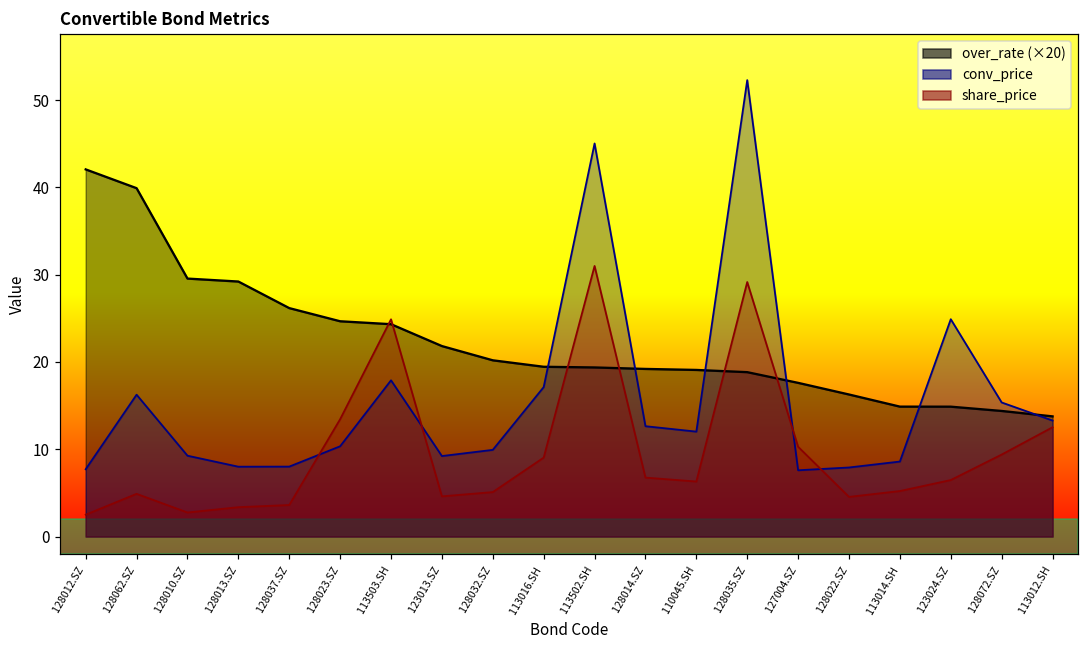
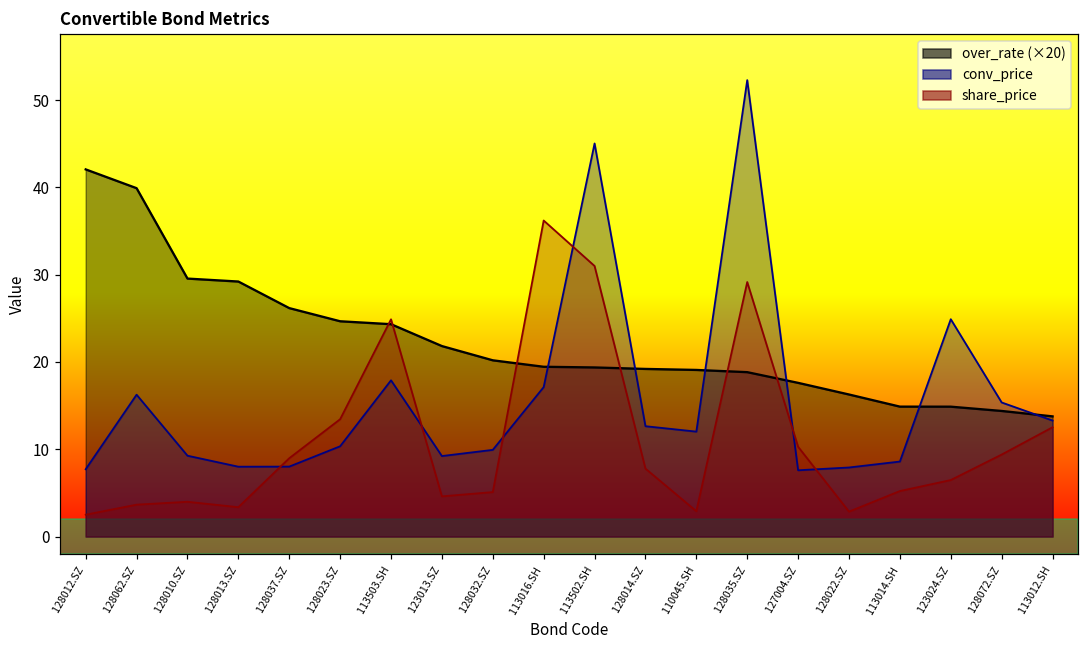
share_price, 128062.SZ: 5 -> 4
share_price, 128010.SZ: 3 -> 4
share_price, 128037.SZ: 4 -> 9
share_price, 113016.SH: 9 -> 36
share_price, 128014.SZ: 7 -> 8
share_price, 110045.SH: 6 -> 3
share_price, 128022.SZ: 5 -> 3
